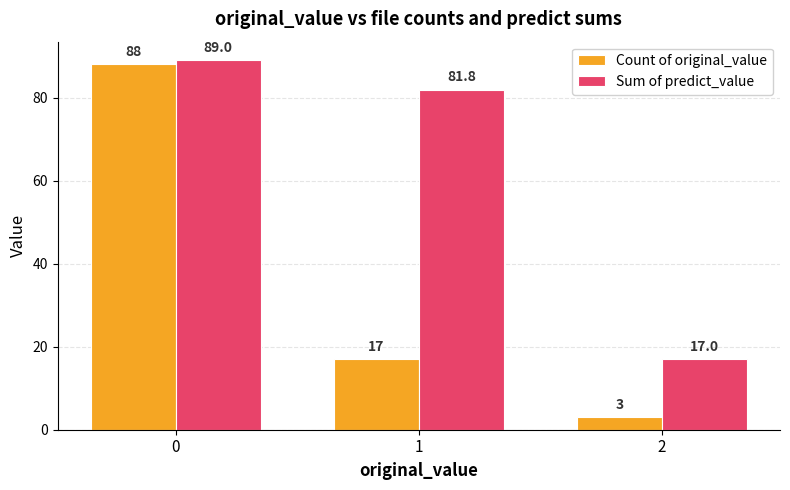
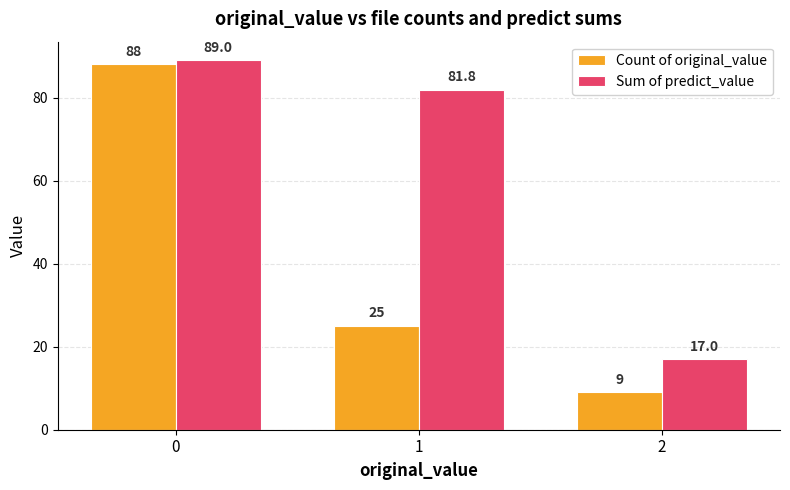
Count of original_value, 1: 17 -> 25
Count of original_value, 2: 3 -> 9
